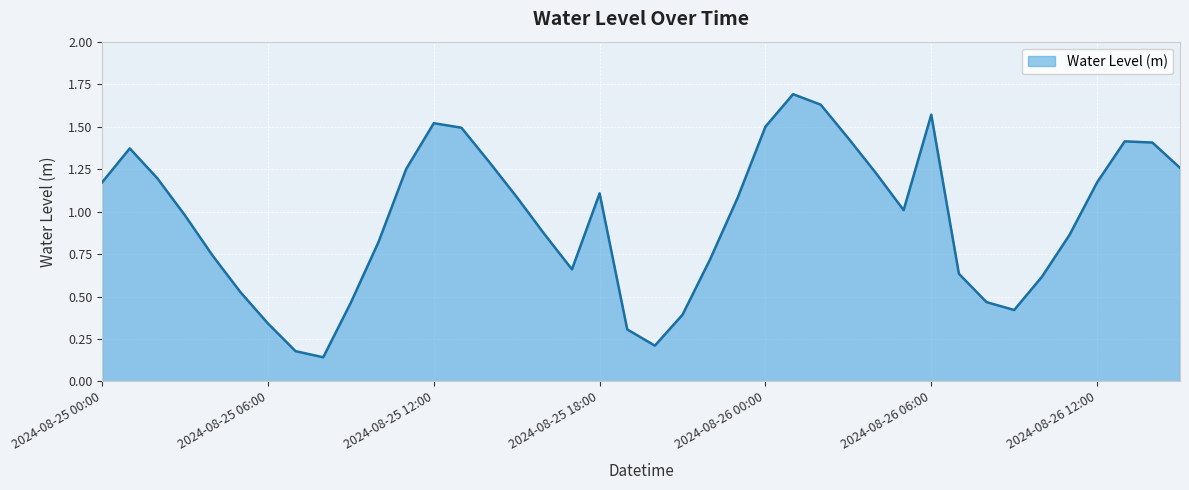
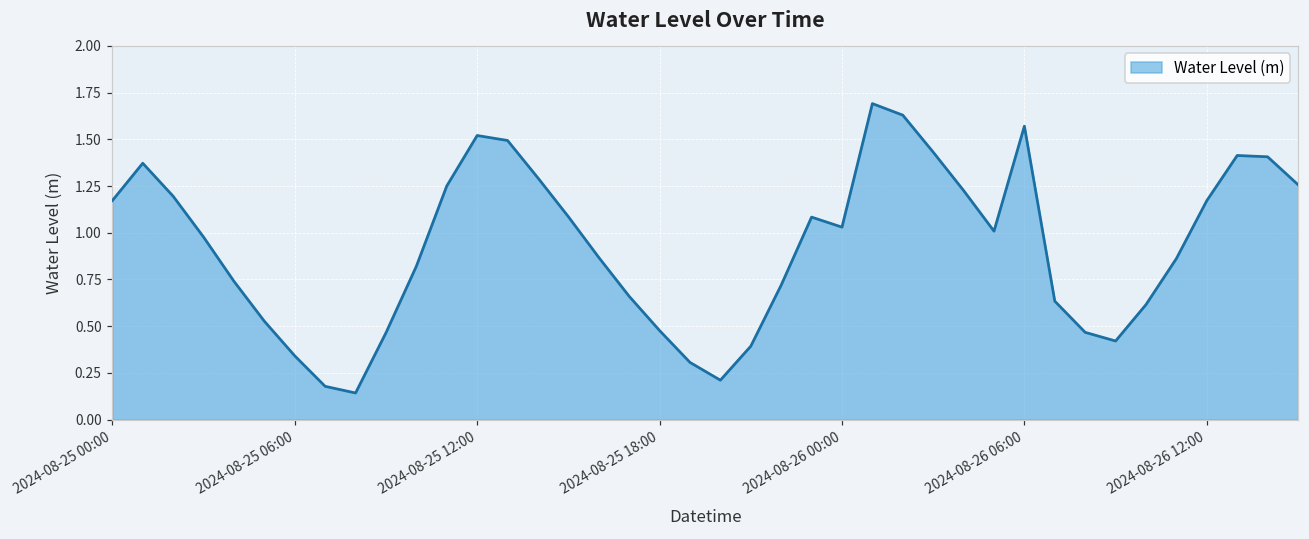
2024-08-25 18:00: 1.11 -> 0.48
2024-08-26 00:00: 1.50 -> 1.03
